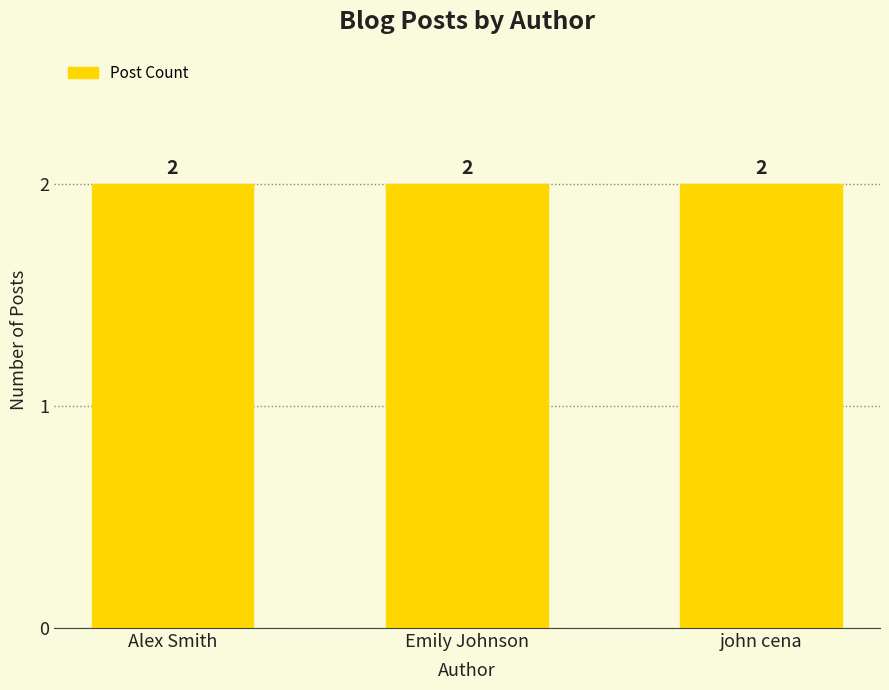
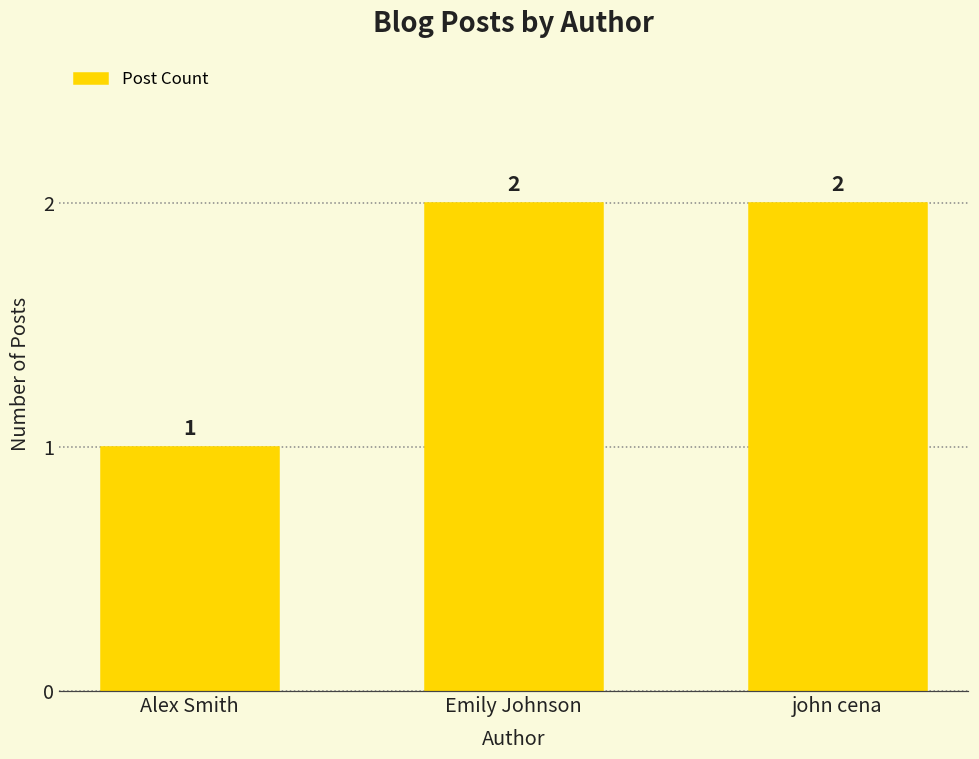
Alex Smith: 2 -> 1
